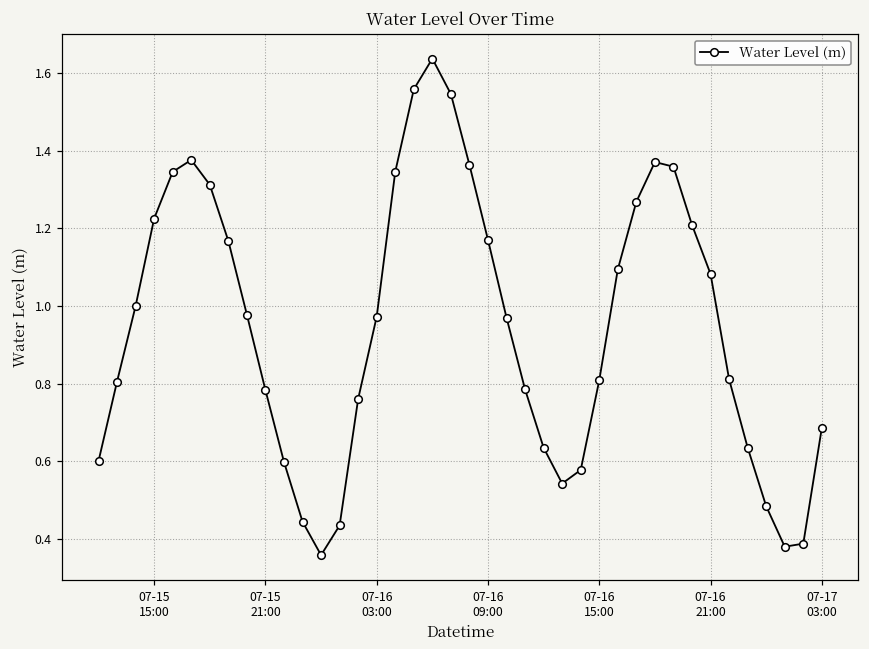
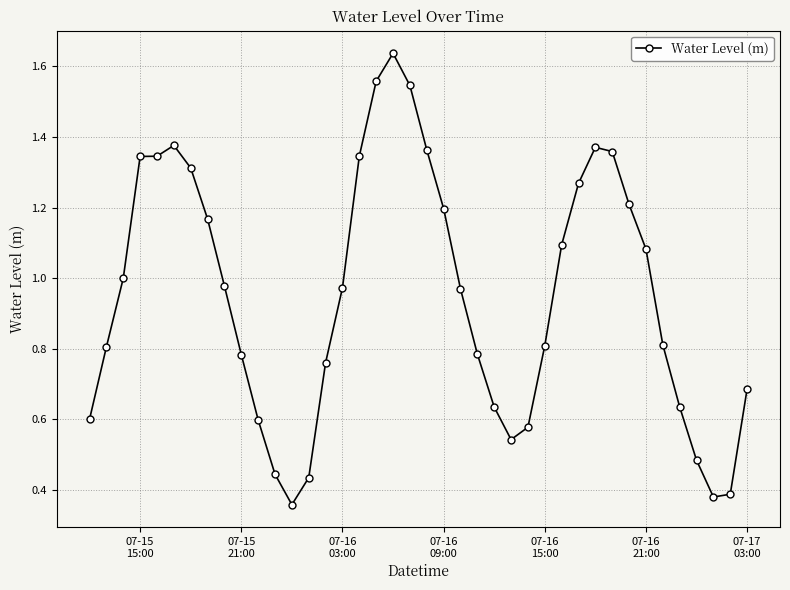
07-15 15:00: 1.23 -> 1.34
07-16 09:00: 1.17 -> 1.20
